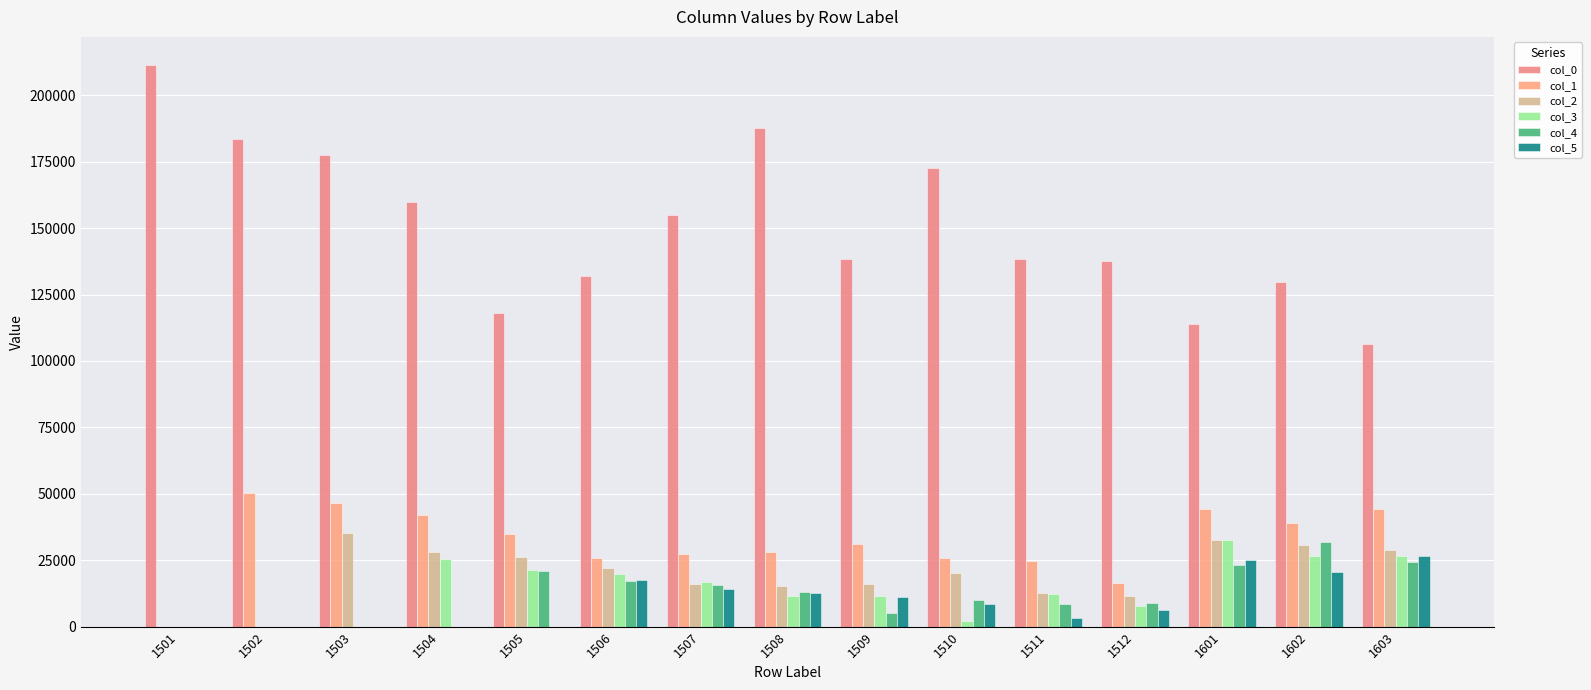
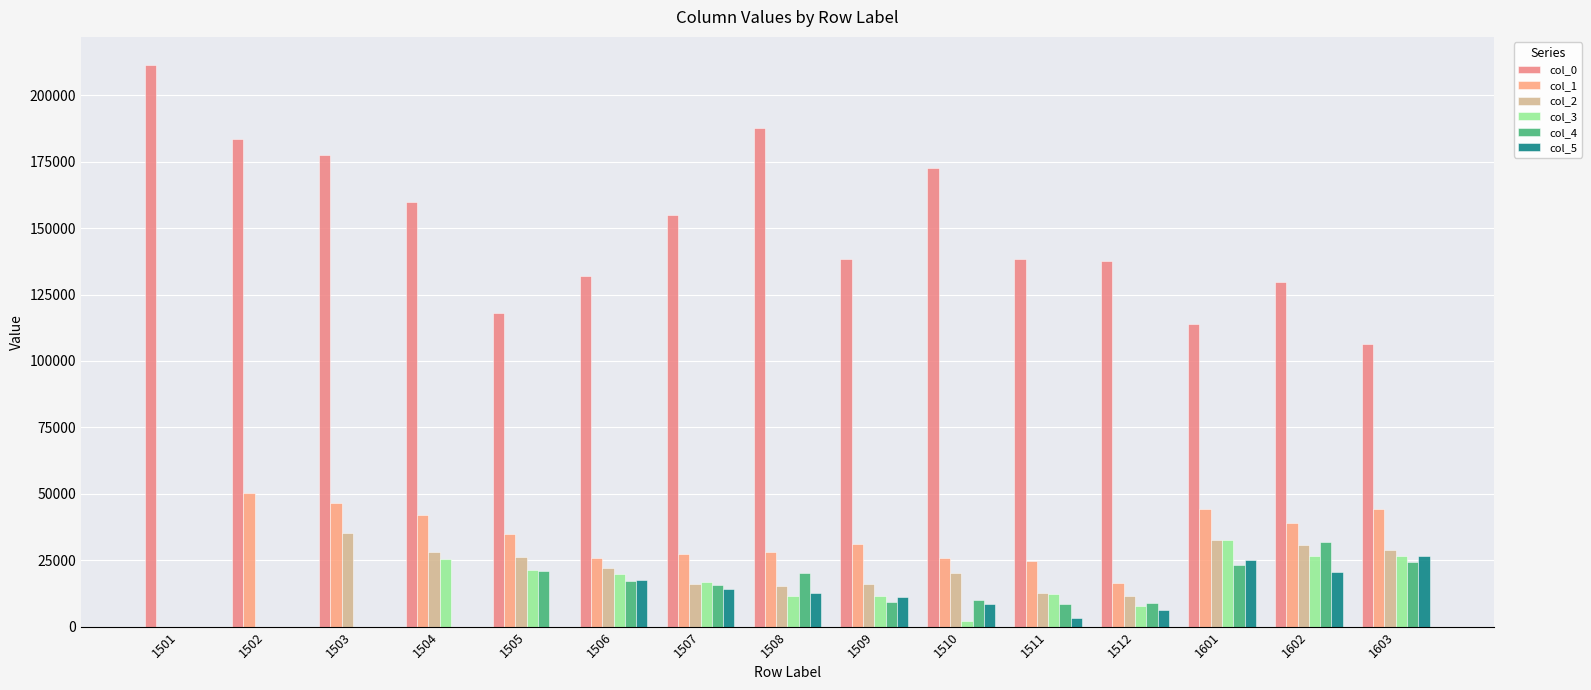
col_4, 1508: 13000 -> 20000
col_4, 1509: 5000 -> 9000
